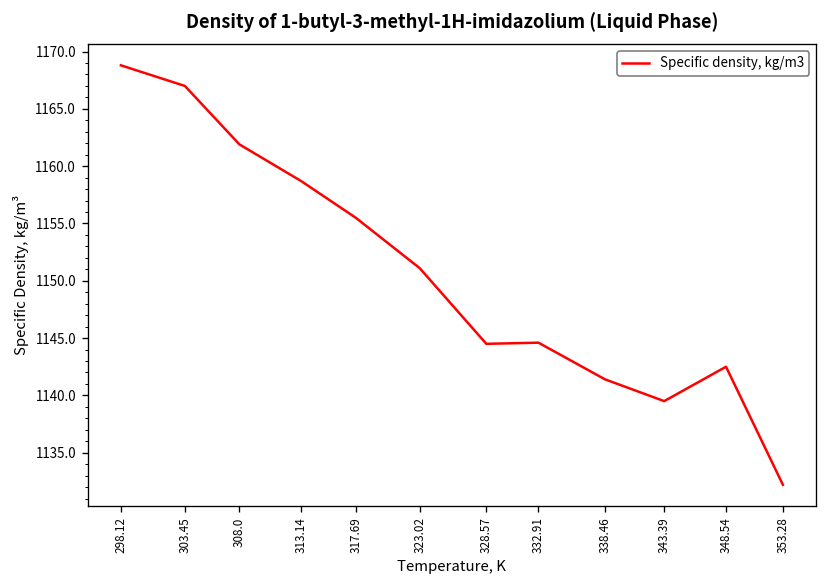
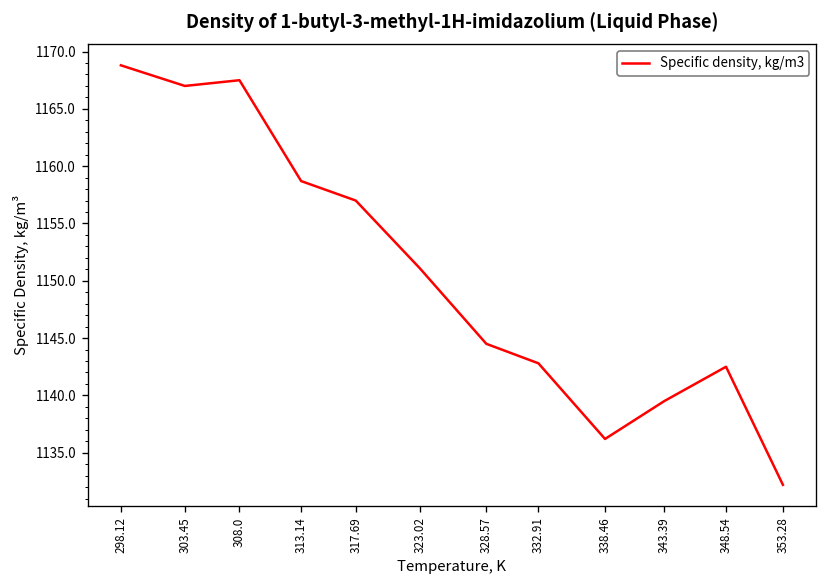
308.0: 1162 -> 1168
317.69: 1156 -> 1157
332.91: 1145 -> 1143
338.46: 1141 -> 1136
